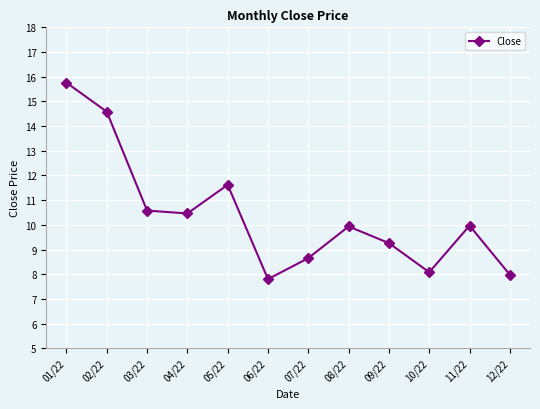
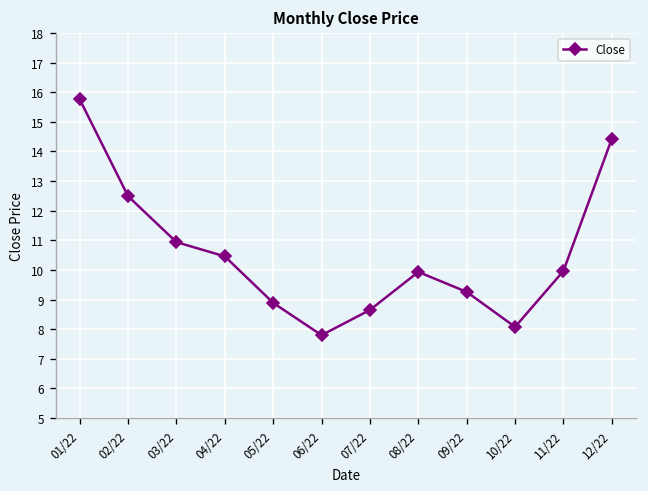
02/22: 14.6 -> 12.5
03/22: 10.6 -> 10.9
05/22: 11.6 -> 8.9
12/22: 8.0 -> 14.4
